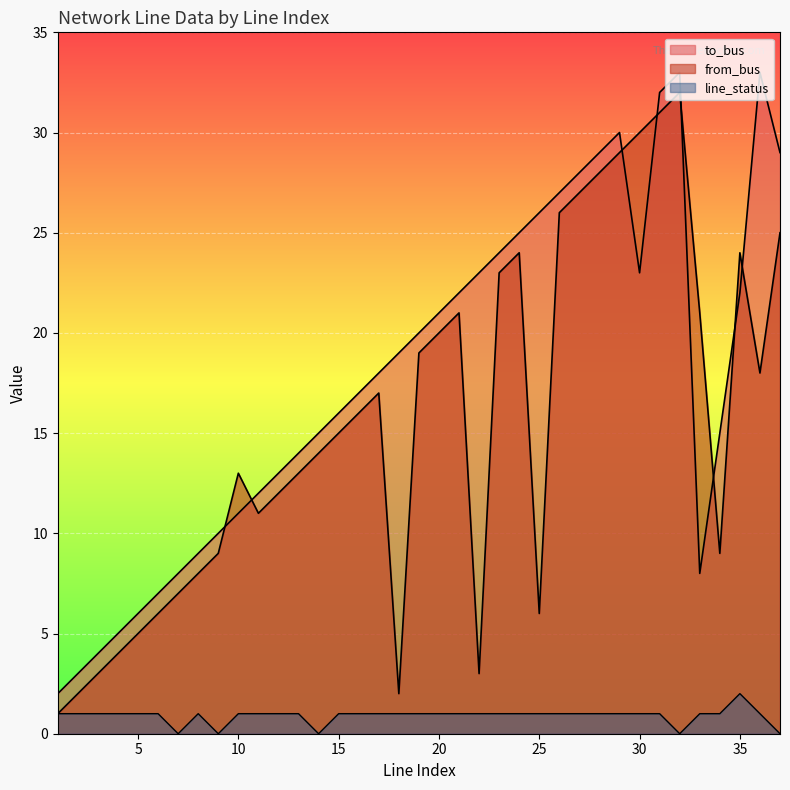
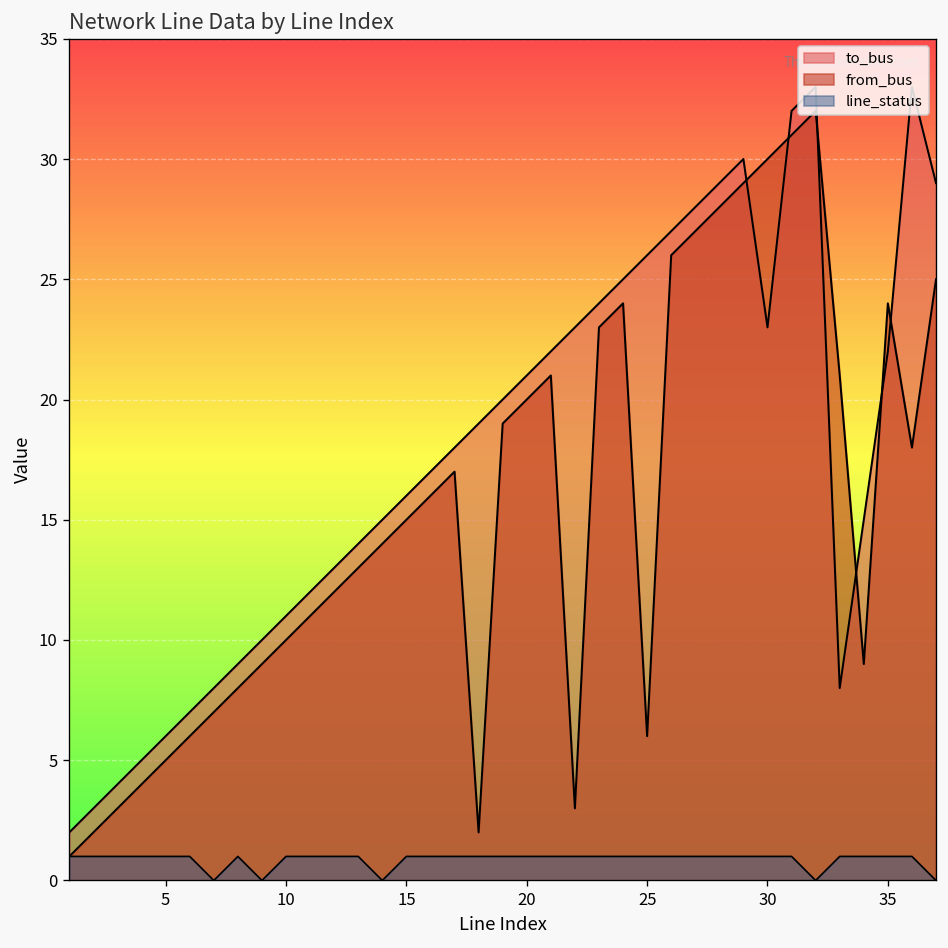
from_bus, 10: 13 -> 10
line_status, 35: 2 -> 1
